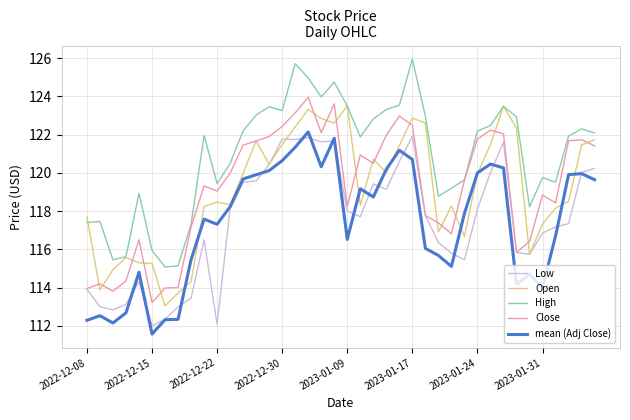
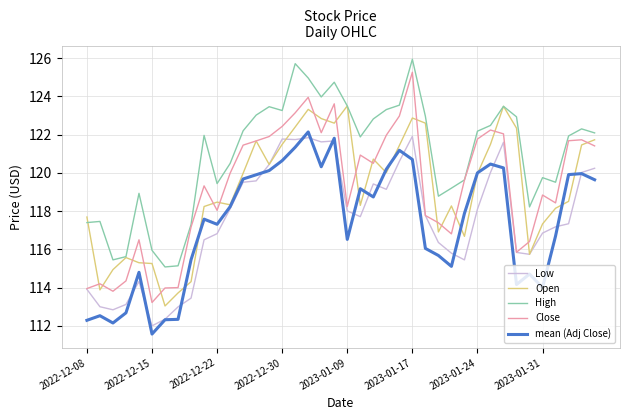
Low, 2022-12-22: 112.1 -> 116.8
Close, 2022-12-22: 119.1 -> 118.0
Close, 2023-01-17: 122.5 -> 125.3
